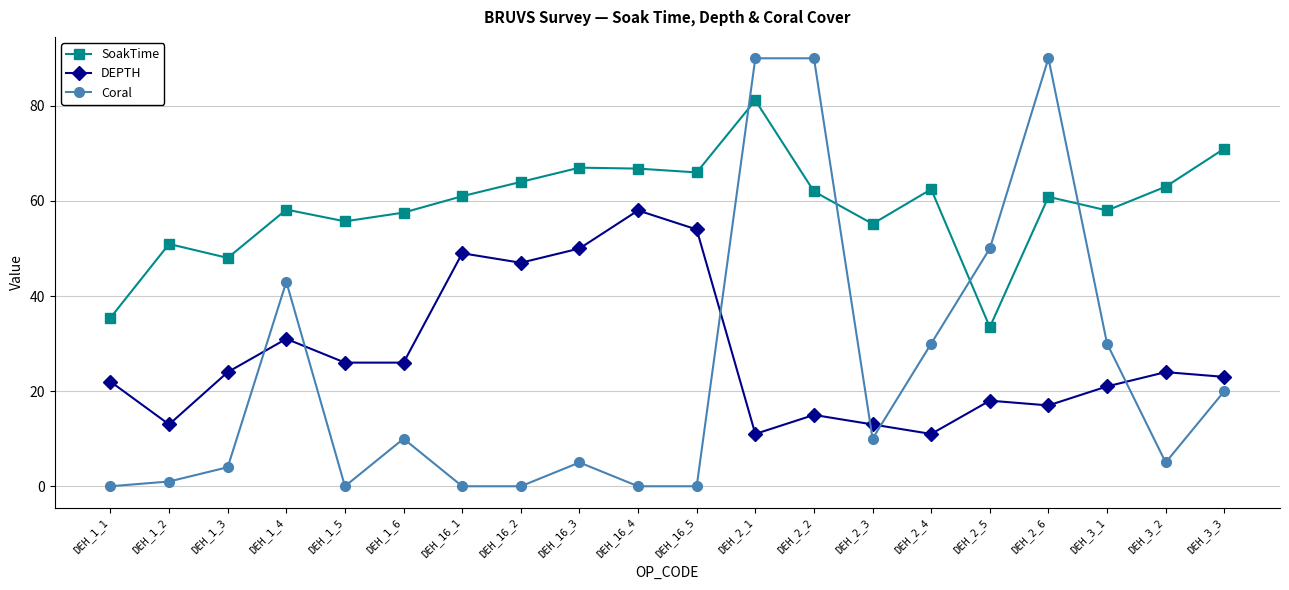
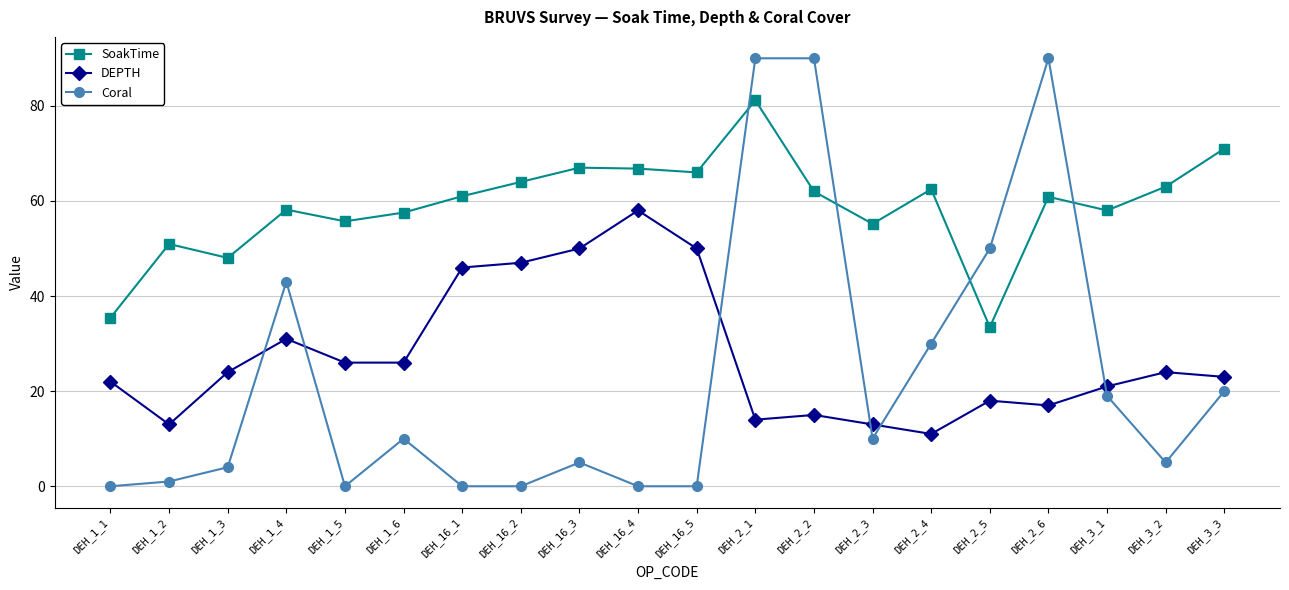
DEPTH, DEH_16_1: 49 -> 46
DEPTH, DEH_16_5: 54 -> 50
DEPTH, DEH_2_1: 11 -> 14
Coral, DEH_3_1: 30 -> 19
